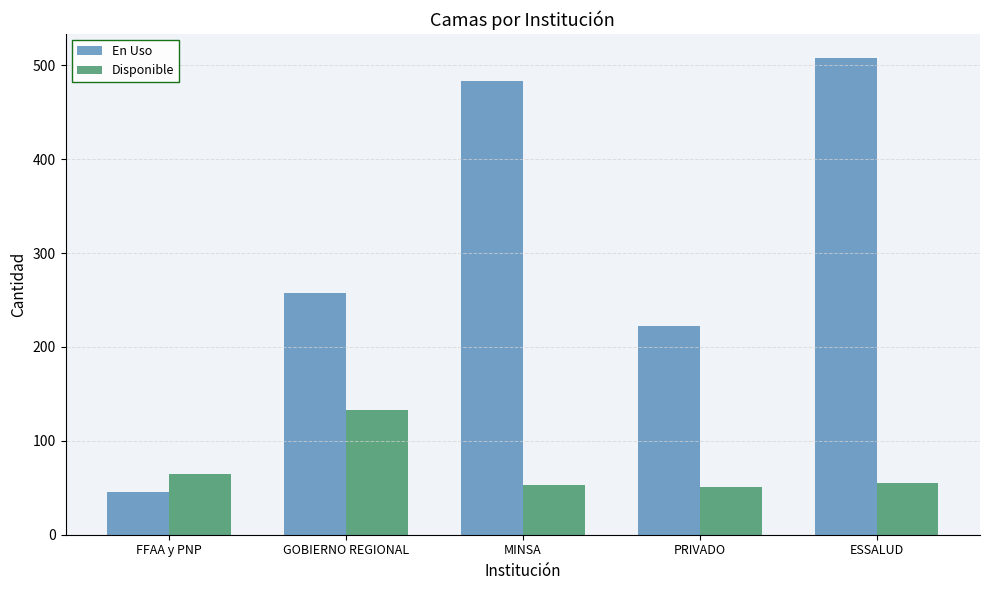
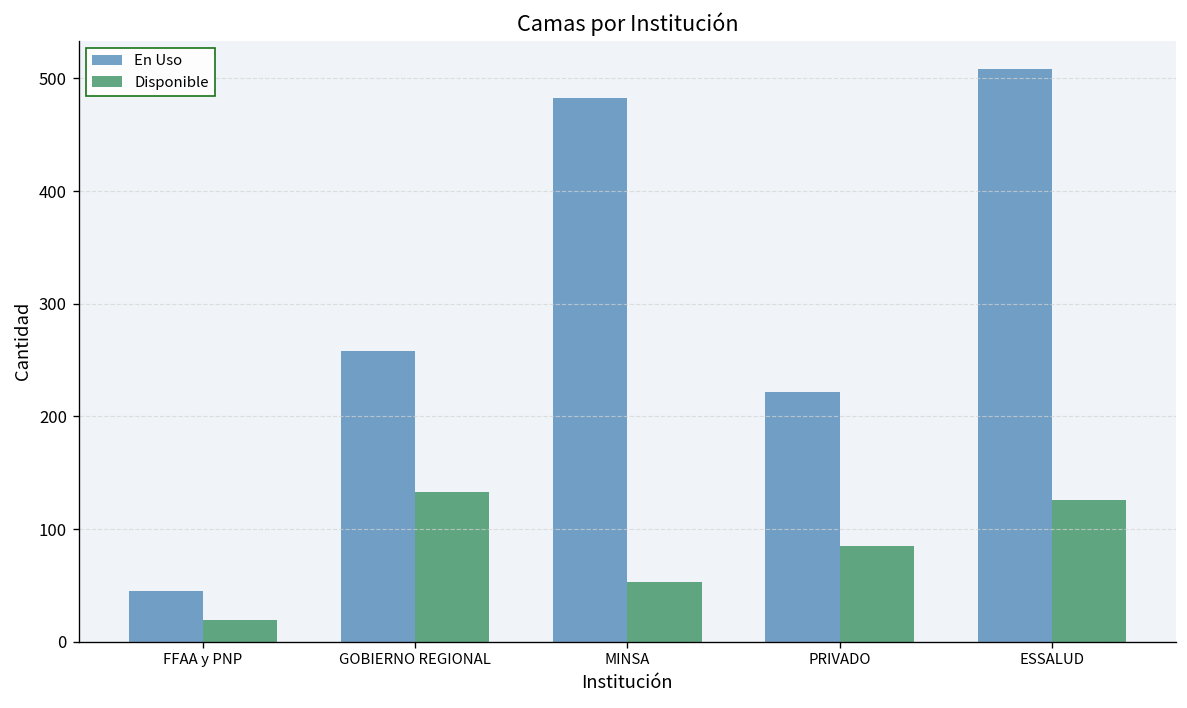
Disponible, FFAA y PNP: 70 -> 20
Disponible, PRIVADO: 50 -> 90
Disponible, ESSALUD: 60 -> 130
